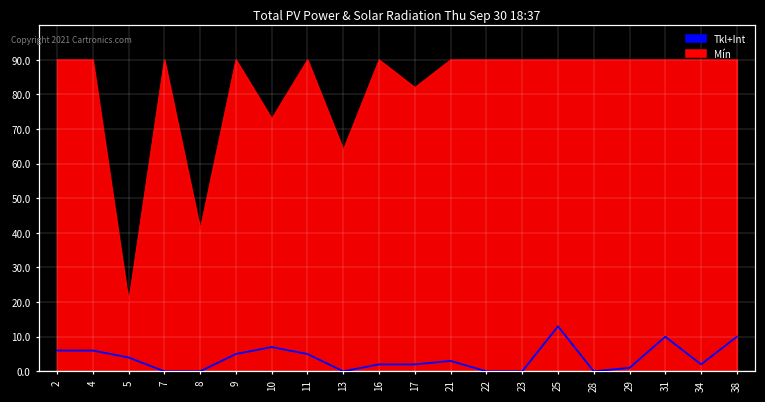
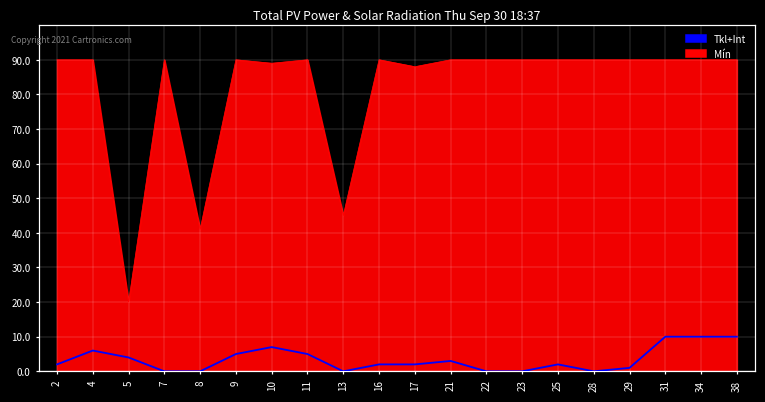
Tkl+Int, 2: 6 -> 2
Mín, 10: 73 -> 89
Mín, 13: 64 -> 45
Mín, 17: 82 -> 88
Tkl+Int, 25: 13 -> 2
Tkl+Int, 34: 2 -> 10
